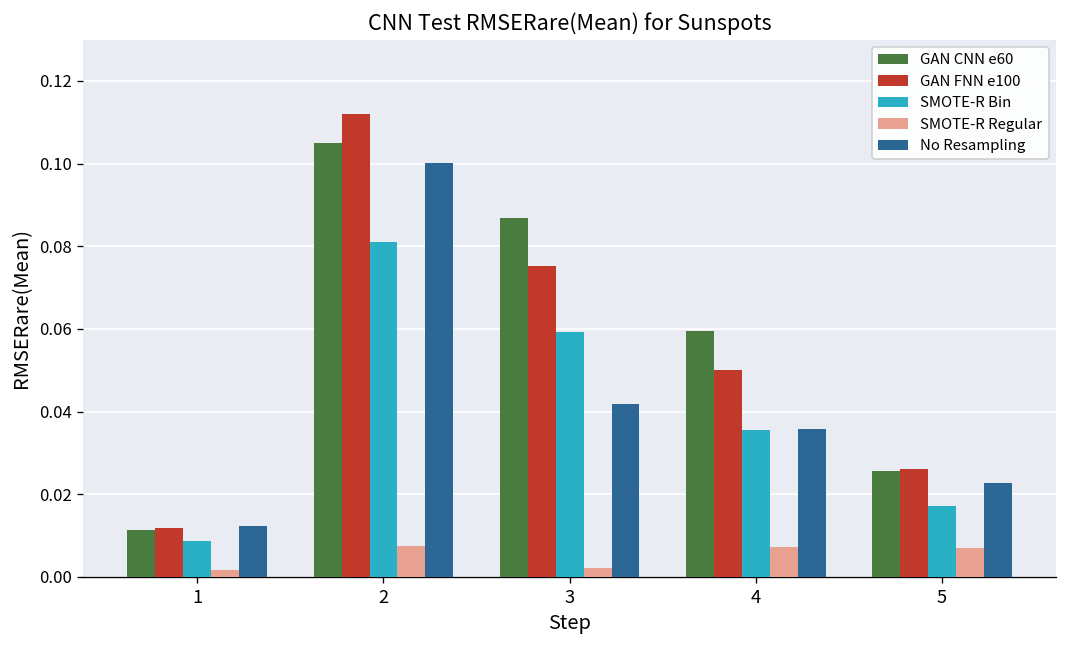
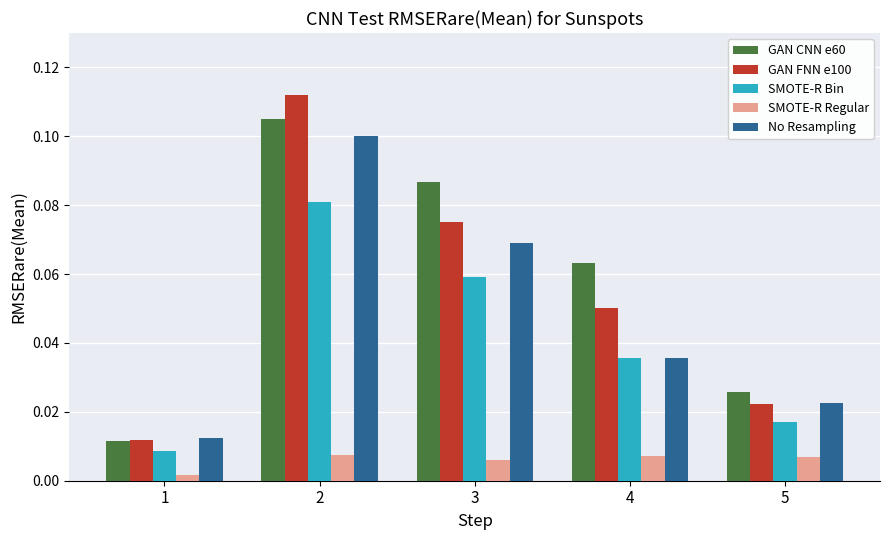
SMOTE-R Regular, 3: 0.002 -> 0.006
No Resampling, 3: 0.042 -> 0.069
GAN CNN e60, 4: 0.059 -> 0.063
GAN FNN e100, 5: 0.026 -> 0.022
